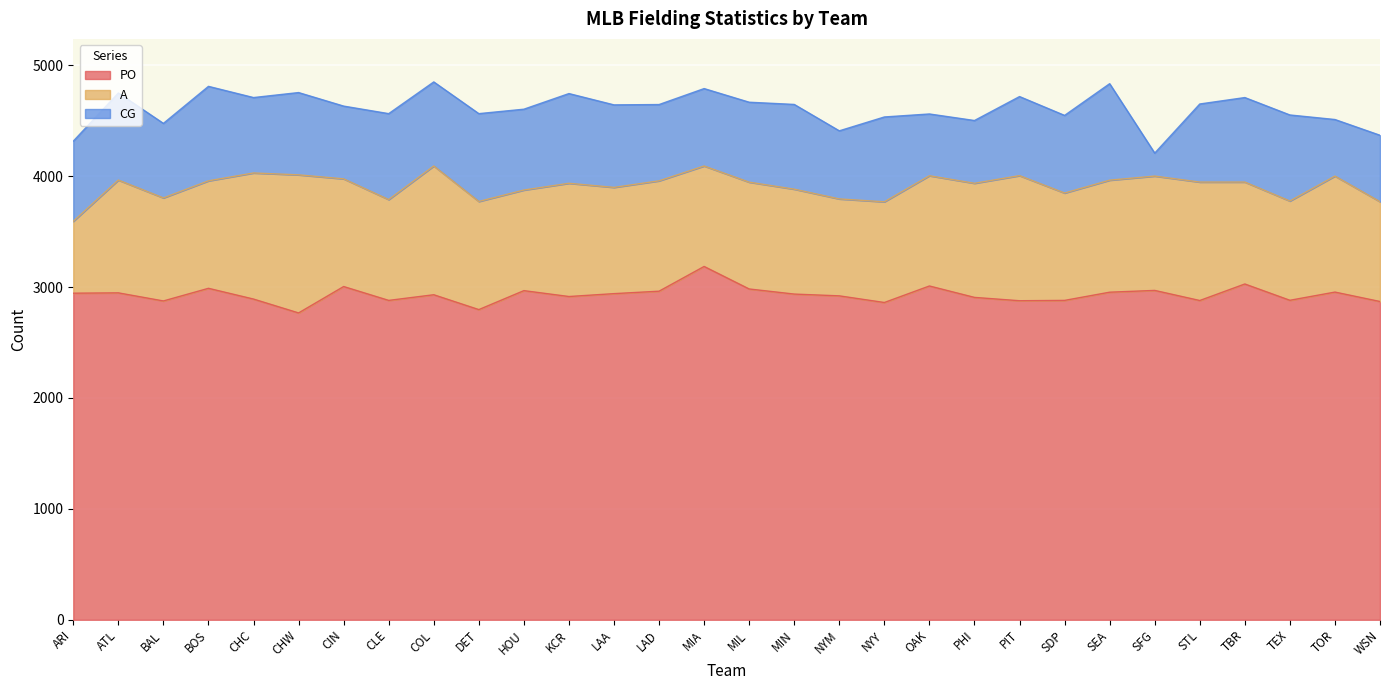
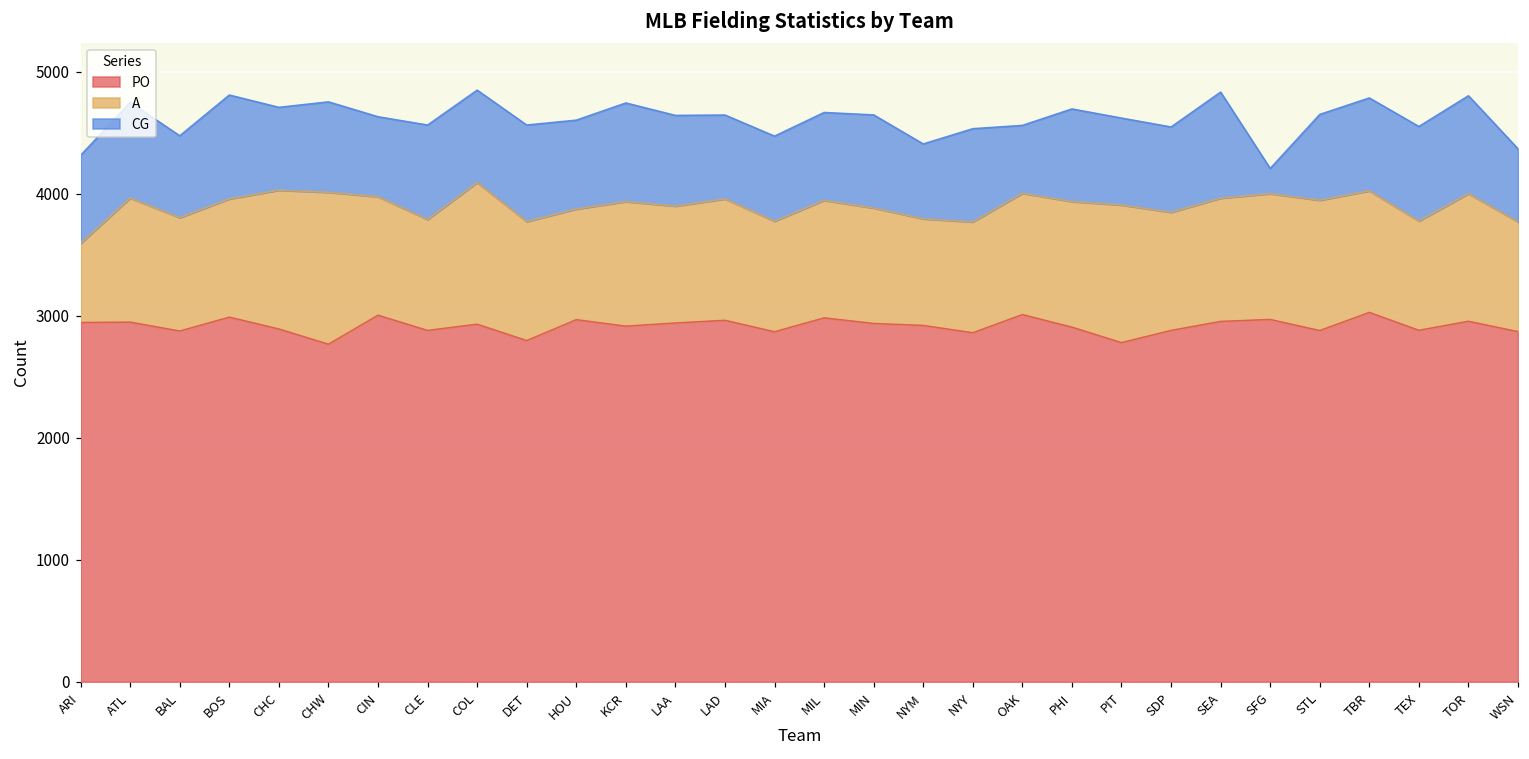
PO, MIA: 3190 -> 2870
CG, PHI: 570 -> 760
PO, PIT: 2880 -> 2780
A, TBR: 920 -> 1000
CG, TOR: 510 -> 800
